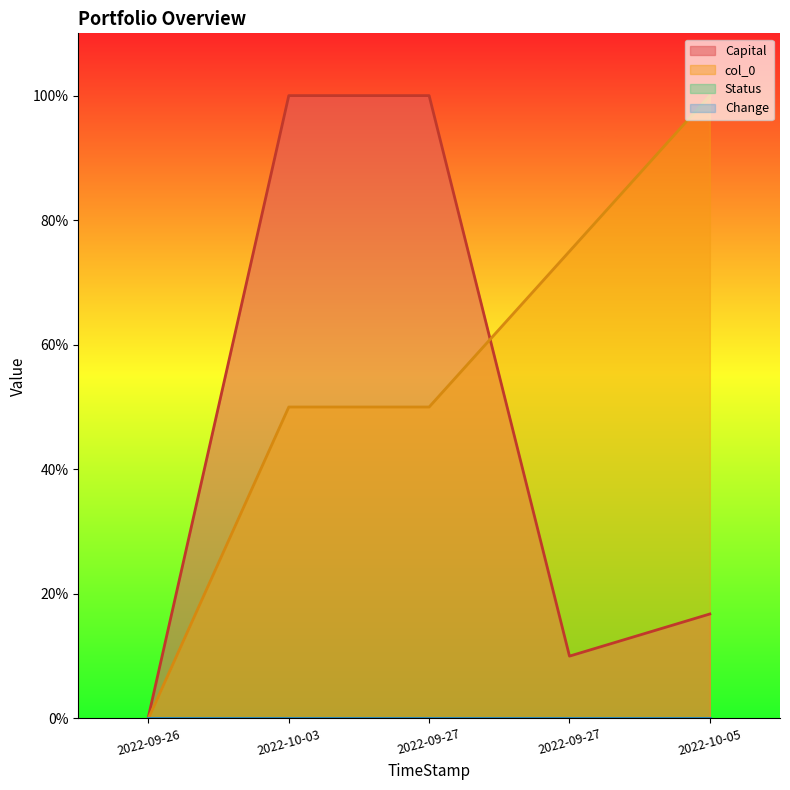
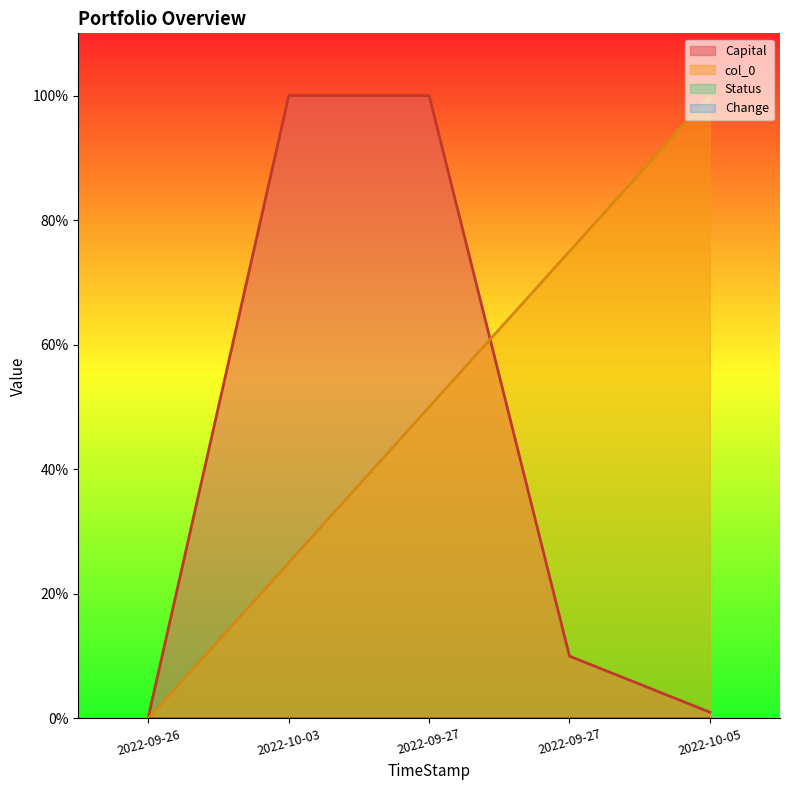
col_0, 2022-10-03: 50% -> 25%
Capital, 2022-10-05: 17% -> 1%
